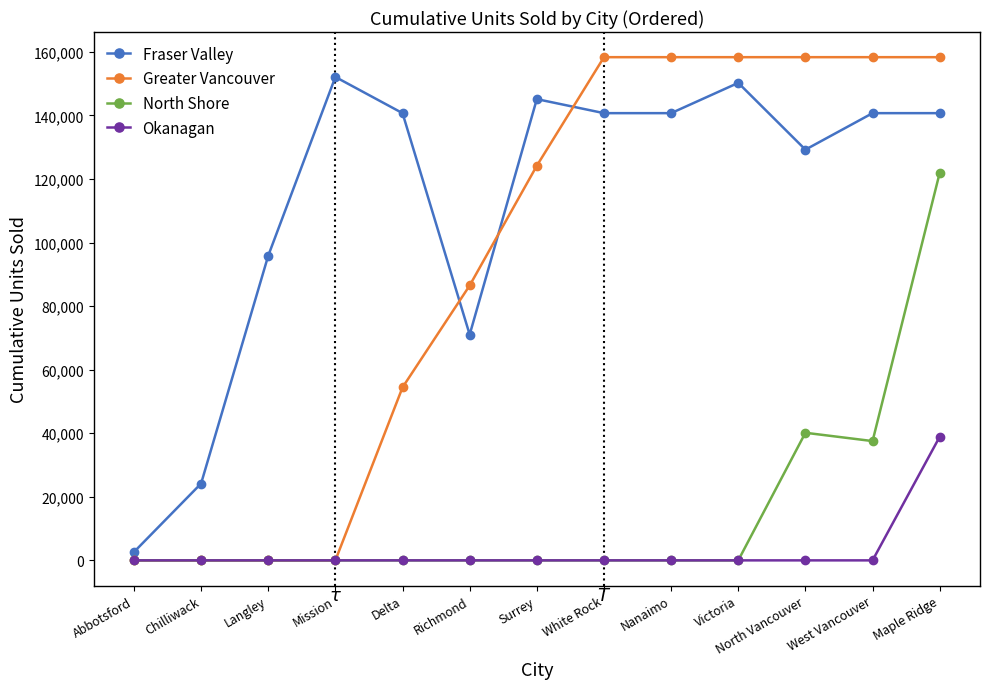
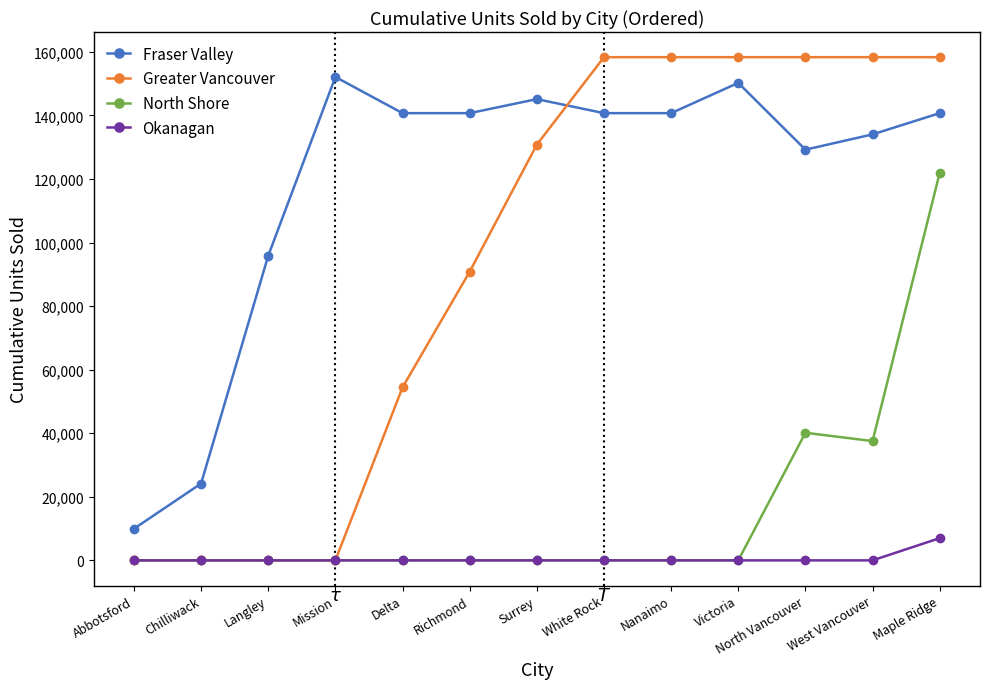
Fraser Valley, Abbotsford: 3,000 -> 10,000
Fraser Valley, Richmond: 71,000 -> 141,000
Greater Vancouver, Richmond: 86,000 -> 91,000
Greater Vancouver, Surrey: 124,000 -> 131,000
Fraser Valley, West Vancouver: 141,000 -> 134,000
Okanagan, Maple Ridge: 39,000 -> 7,000
